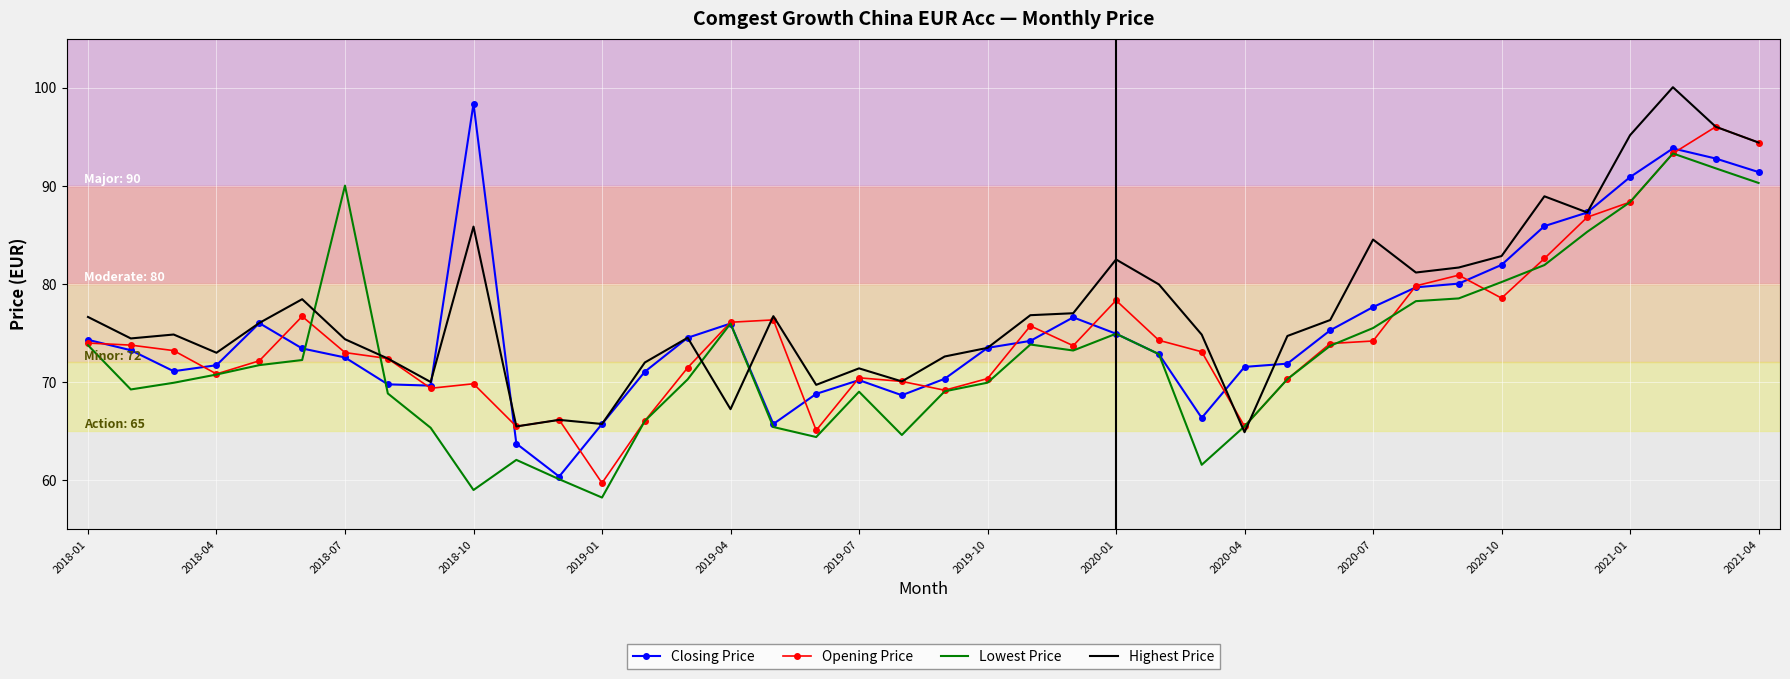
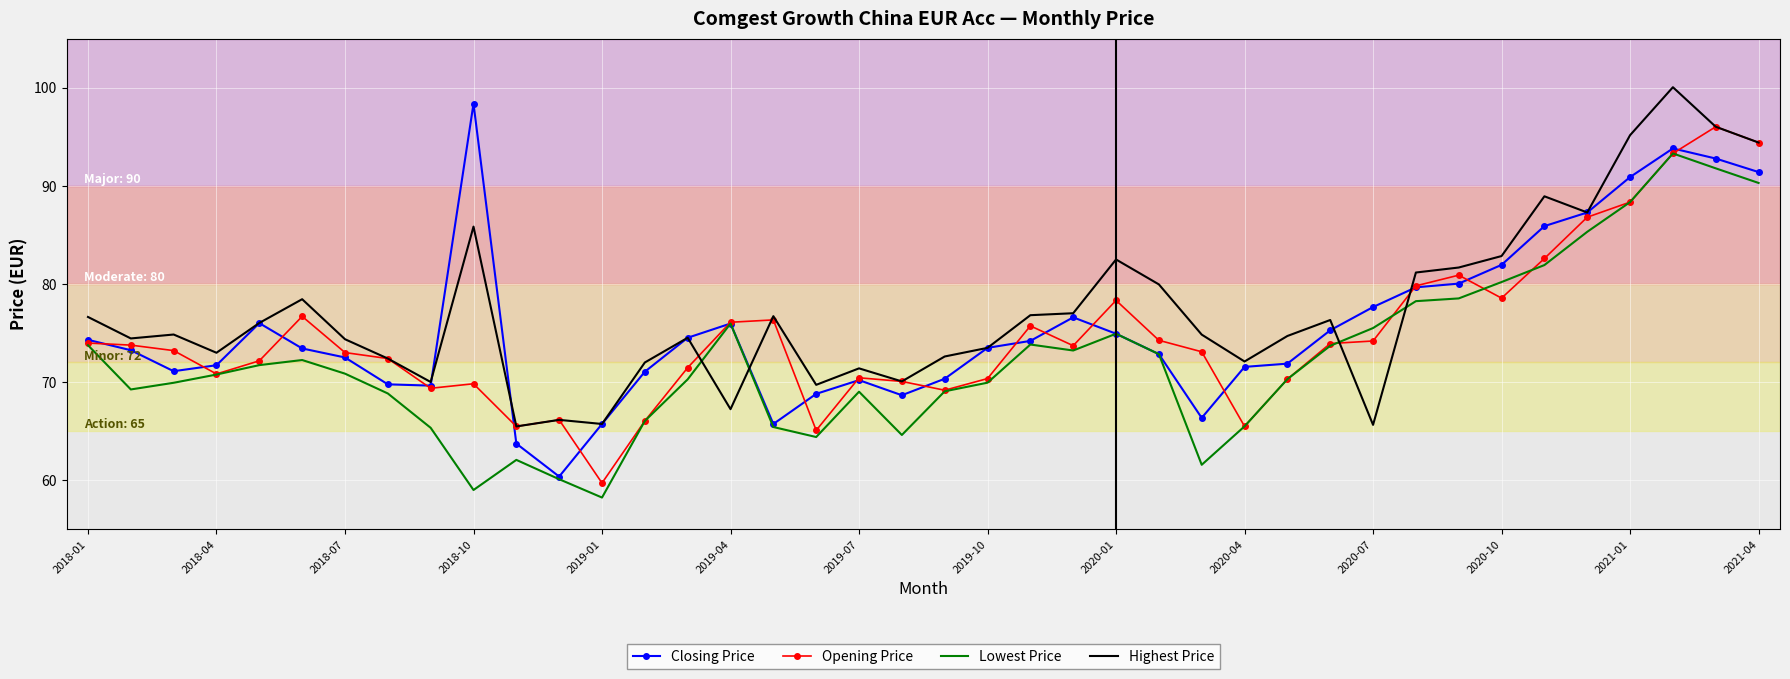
Lowest Price, 2018-07: 90 -> 71
Highest Price, 2020-04: 65 -> 72
Highest Price, 2020-07: 85 -> 66
